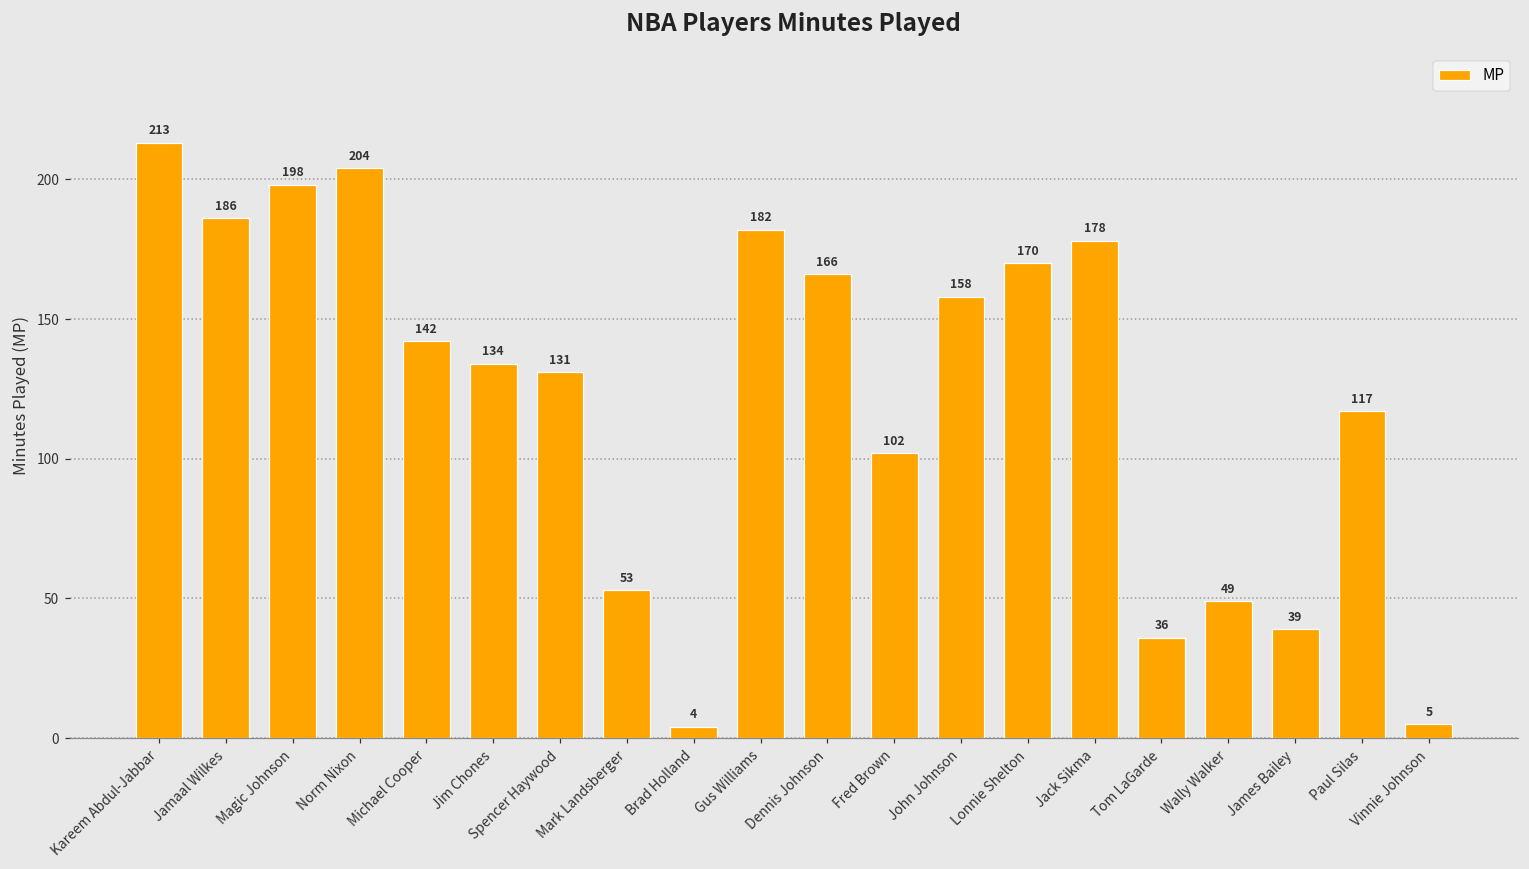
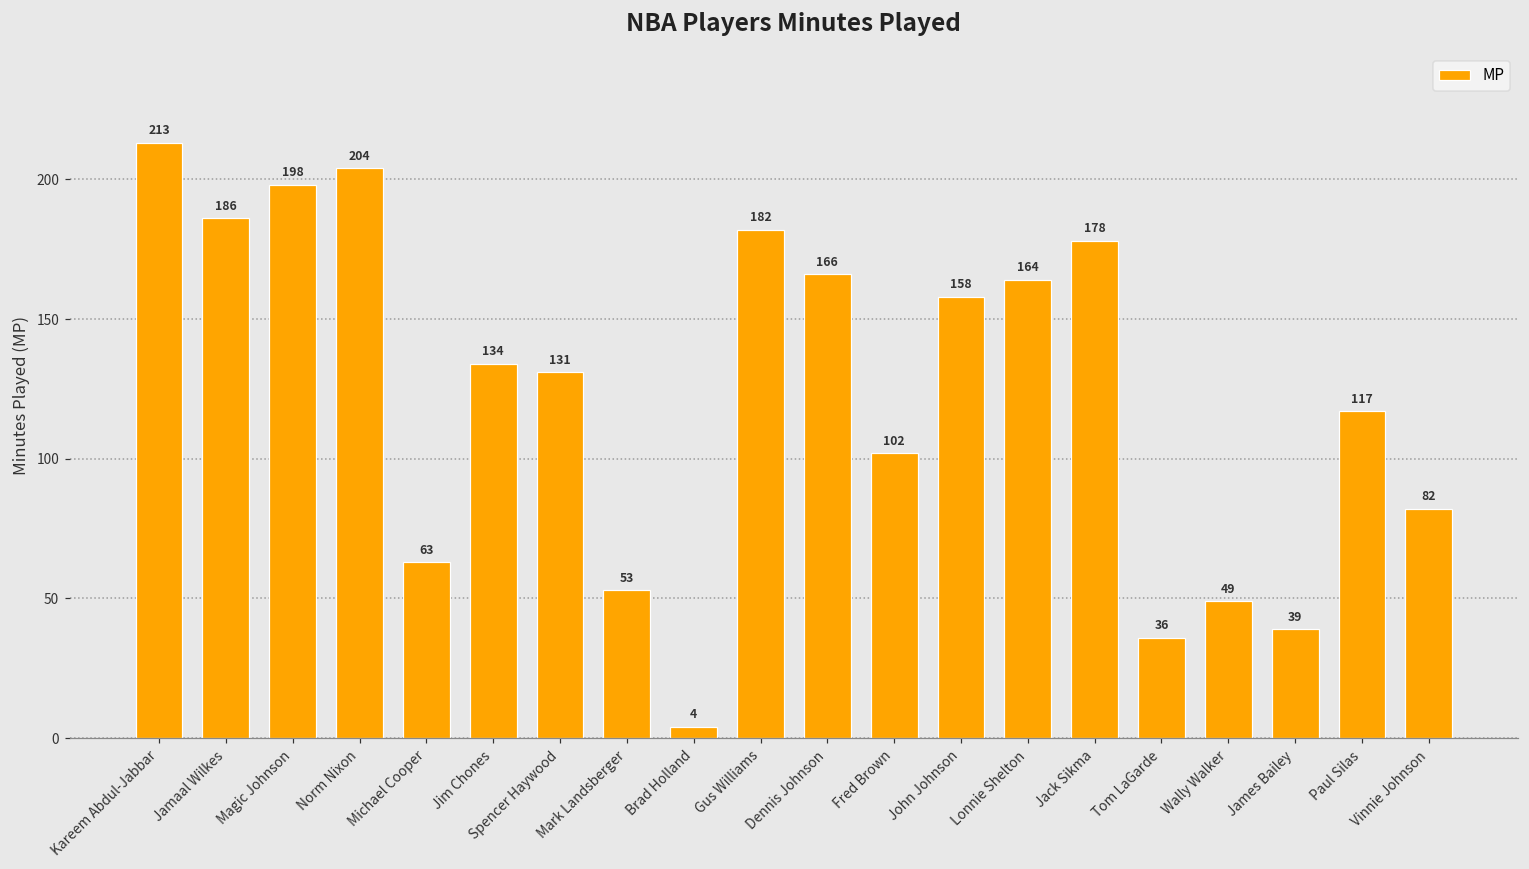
Michael Cooper: 142 -> 63
Lonnie Shelton: 170 -> 164
Vinnie Johnson: 5 -> 82
